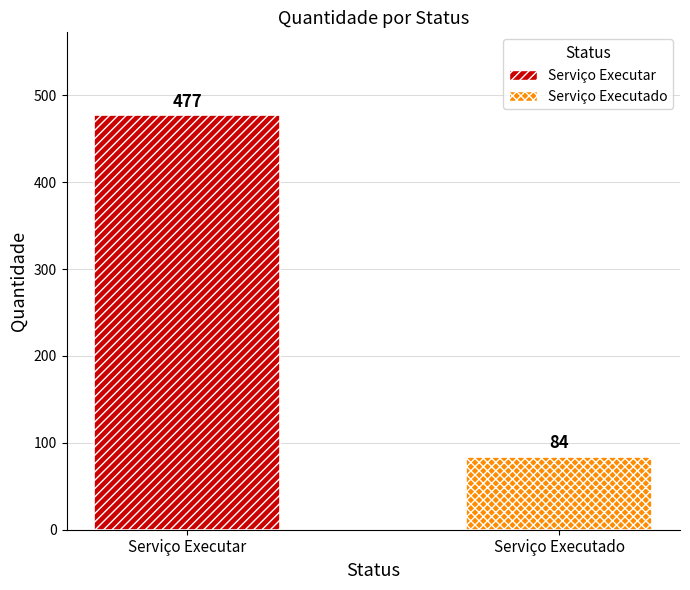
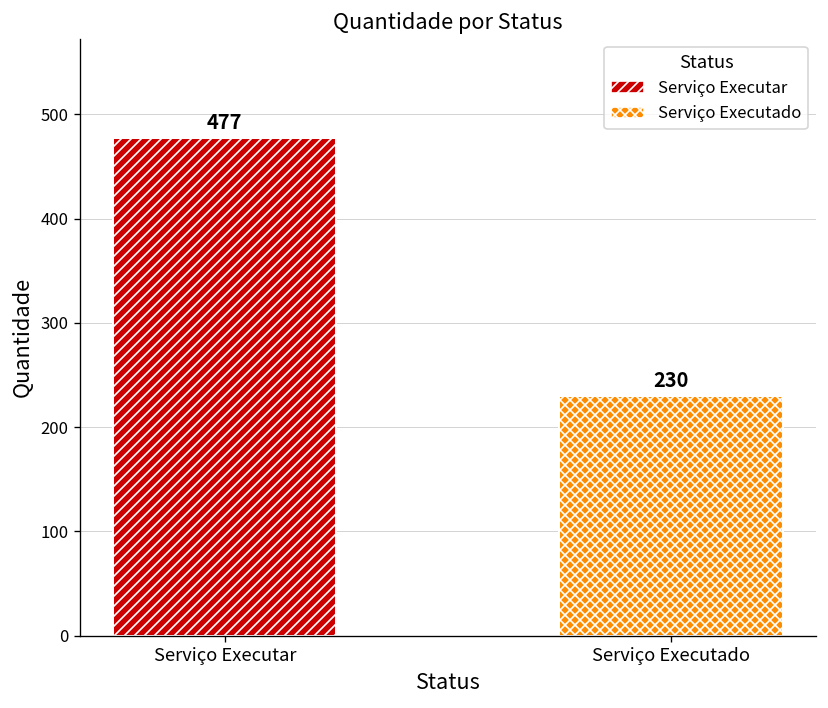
Serviço Executado: 84 -> 230
